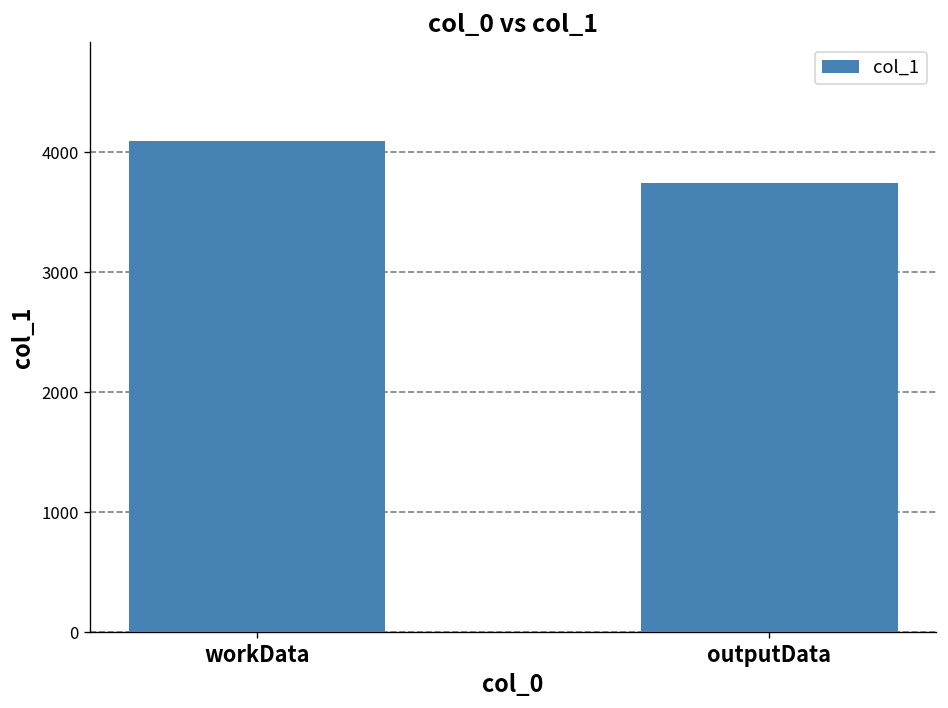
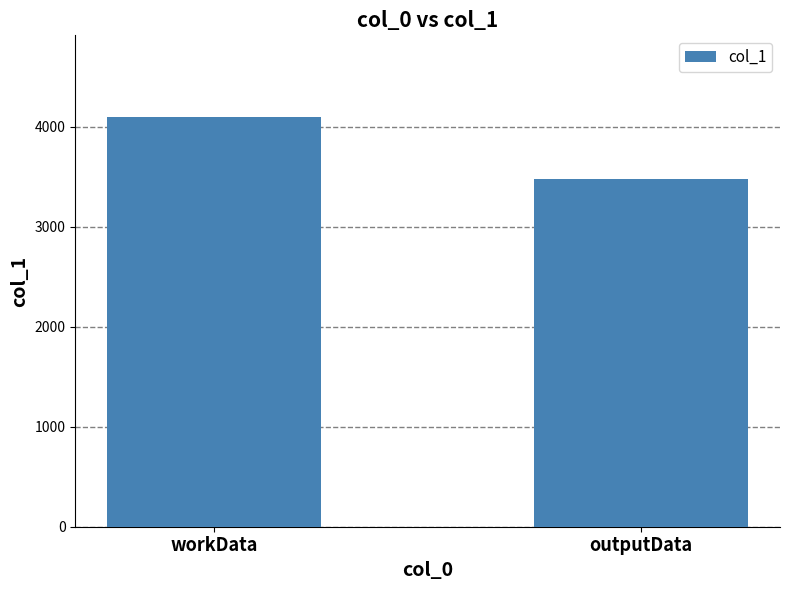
outputData: 3700 -> 3500
